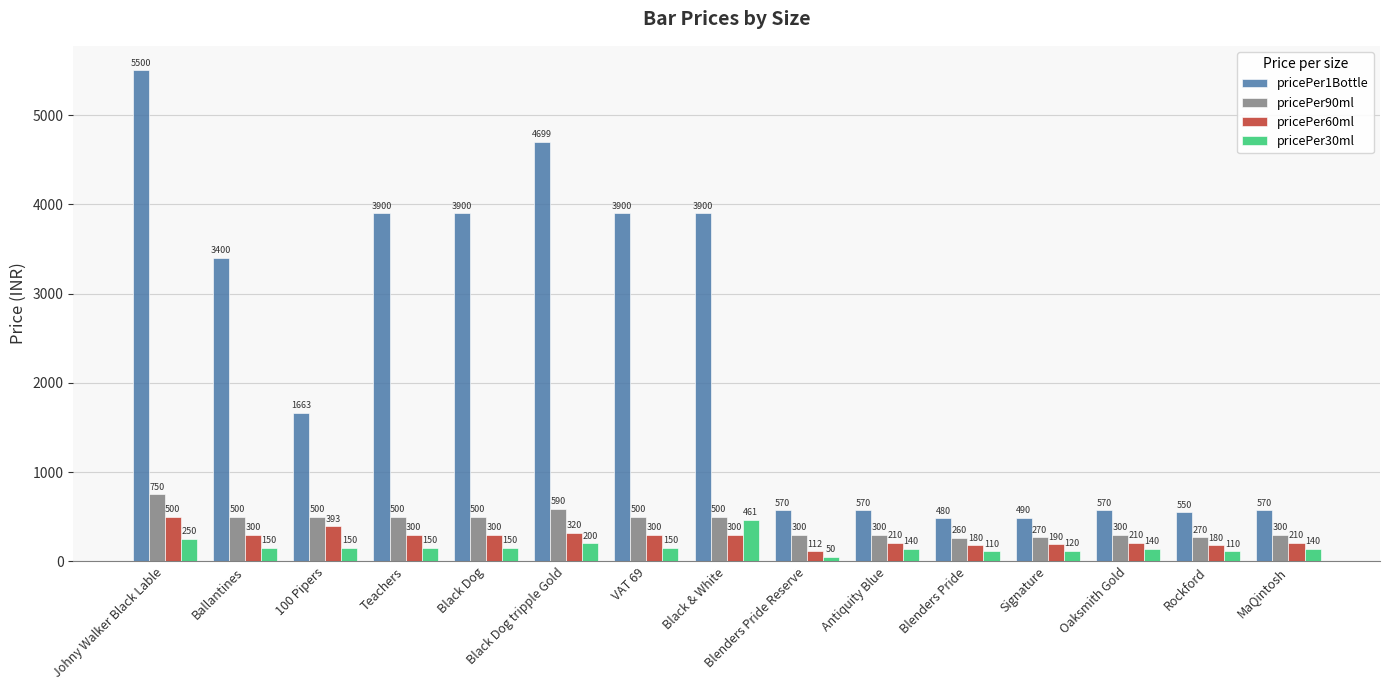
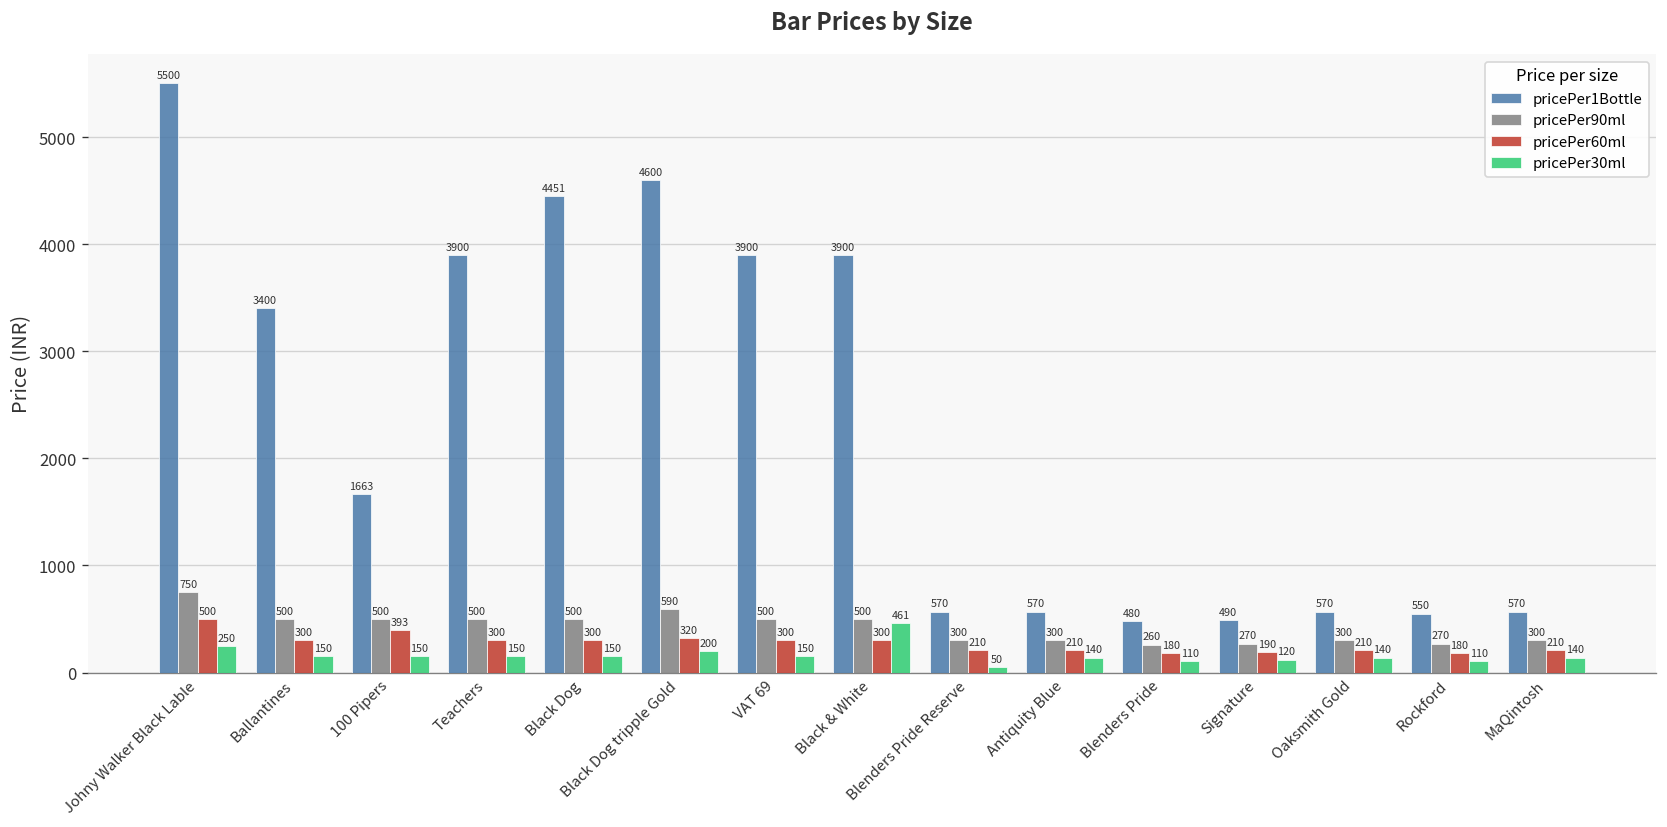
pricePer1Bottle, Black Dog: 3900 -> 4451
pricePer1Bottle, Black Dog tripple Gold: 4699 -> 4600
pricePer60ml, Blenders Pride Reserve: 112 -> 210
